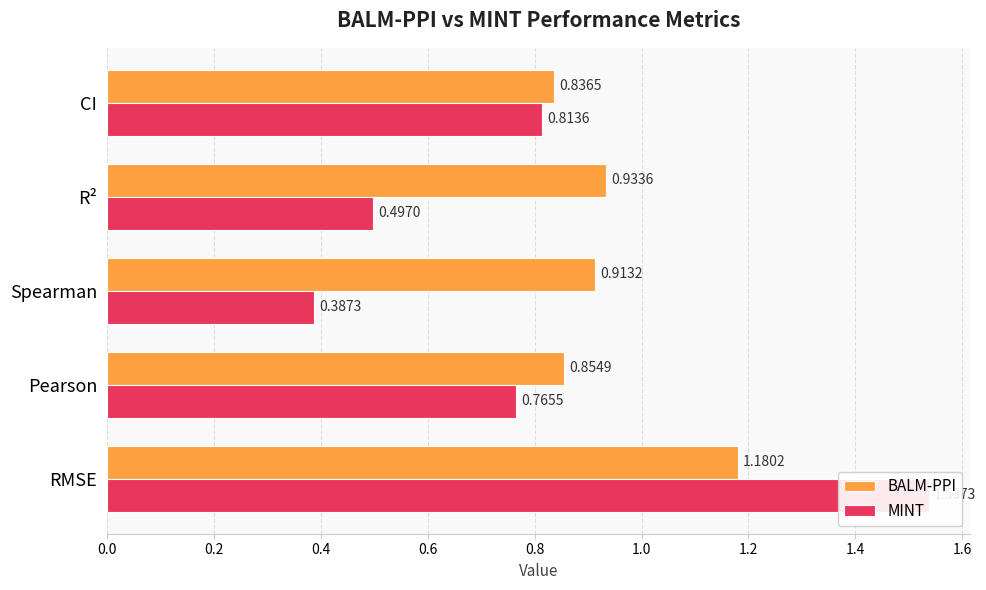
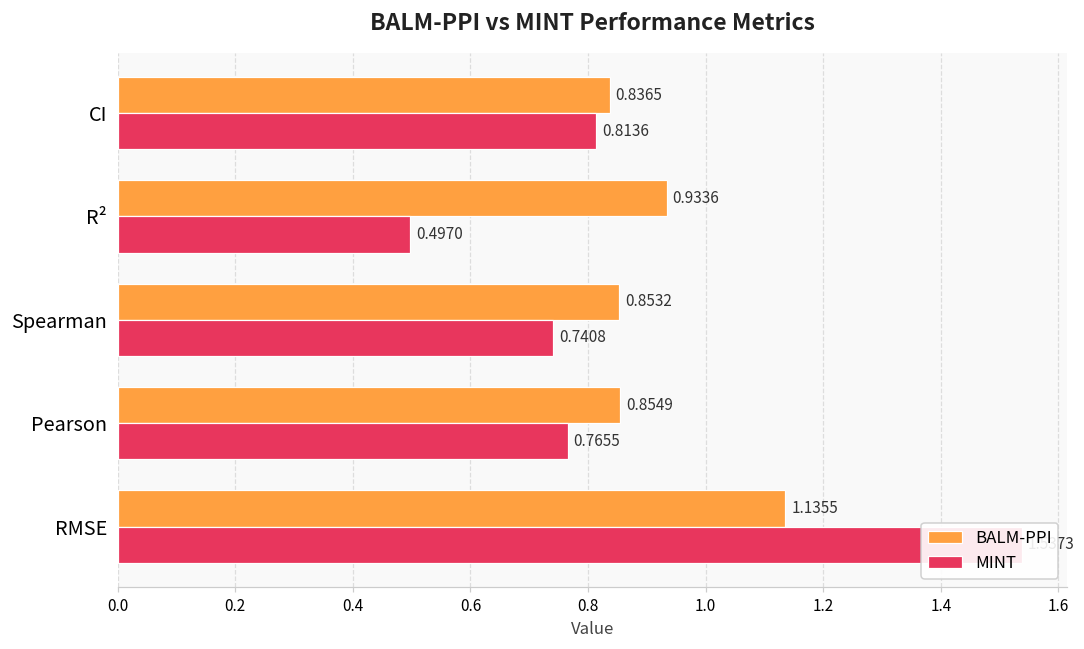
BALM-PPI, Spearman: 0.9132 -> 0.8532
MINT, Spearman: 0.3873 -> 0.7408
BALM-PPI, RMSE: 1.1802 -> 1.1355
